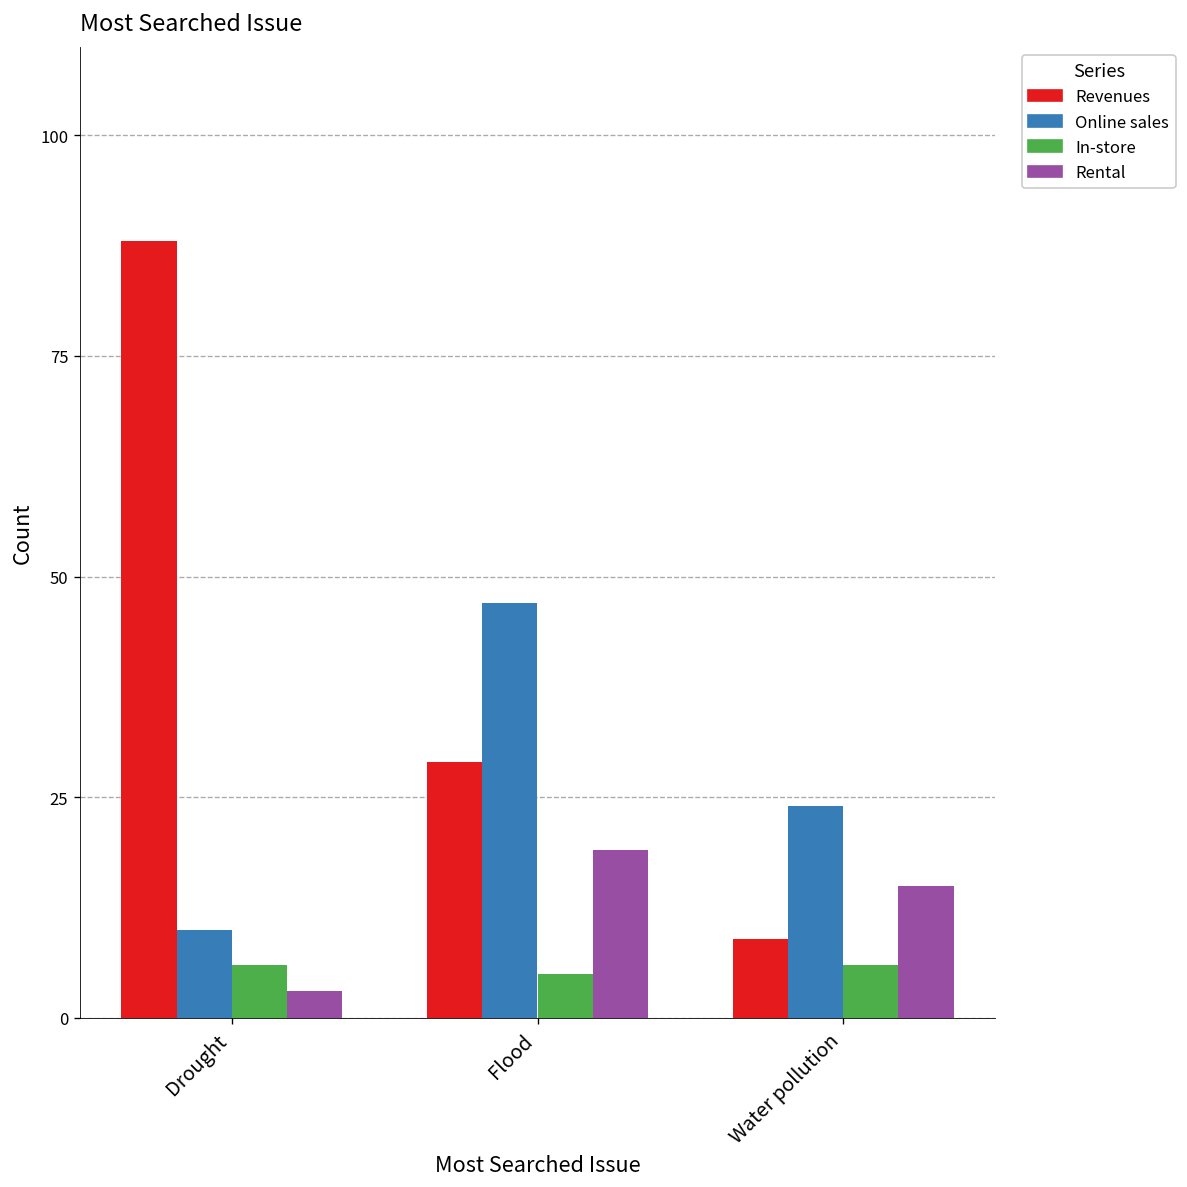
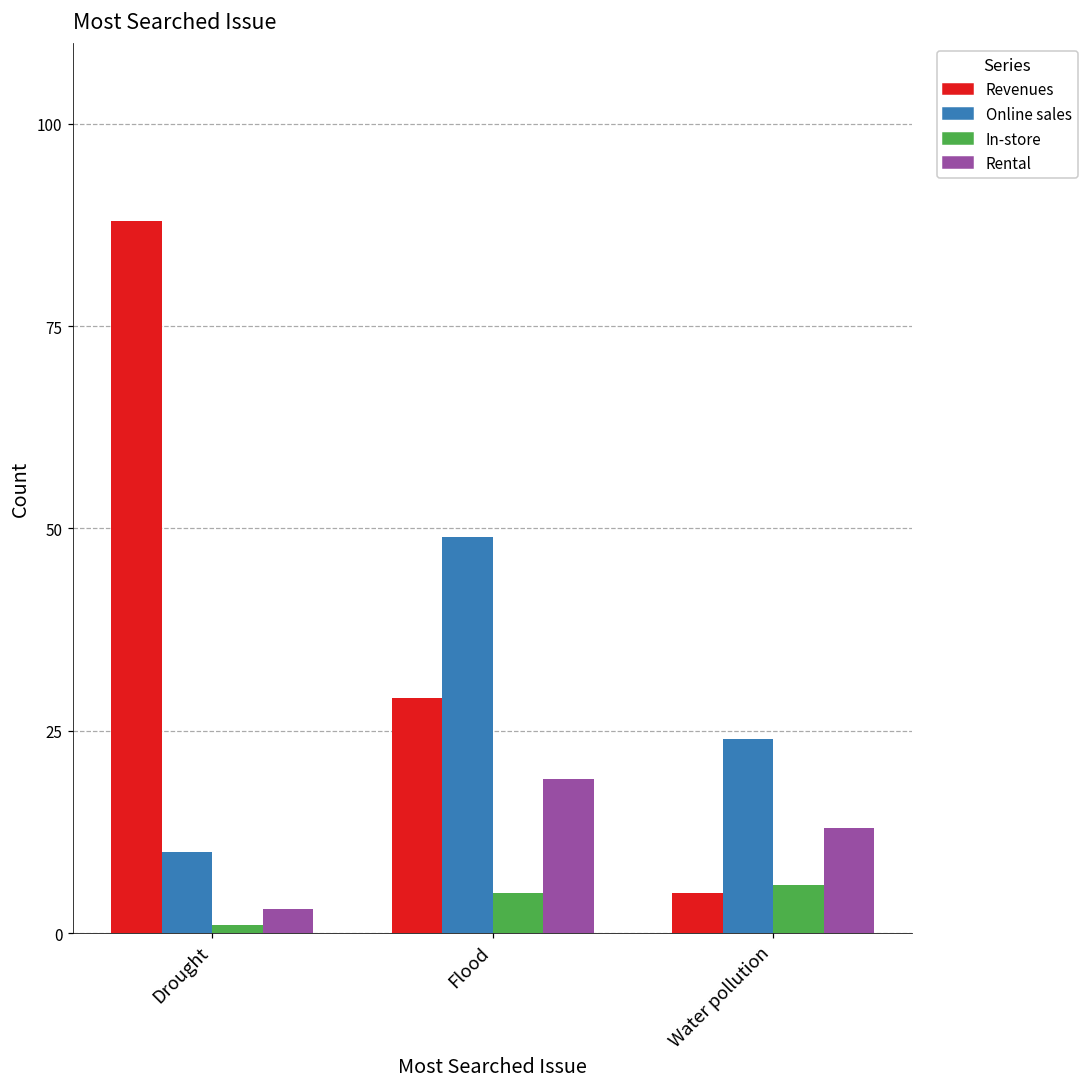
In-store, Drought: 6 -> 1
Online sales, Flood: 47 -> 49
Revenues, Water pollution: 9 -> 5
Rental, Water pollution: 15 -> 13
